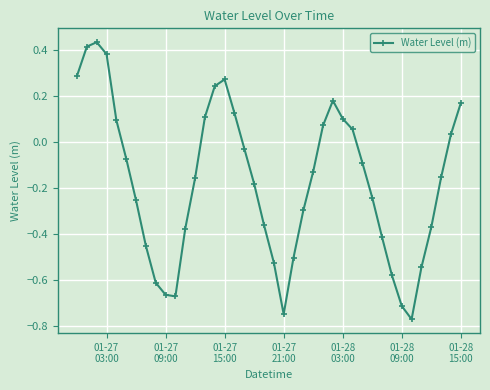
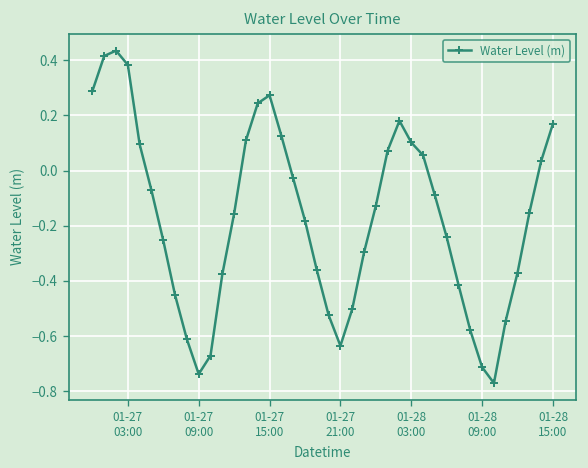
01-27 09:00: -0.66 -> -0.74
01-27 21:00: -0.75 -> -0.64
